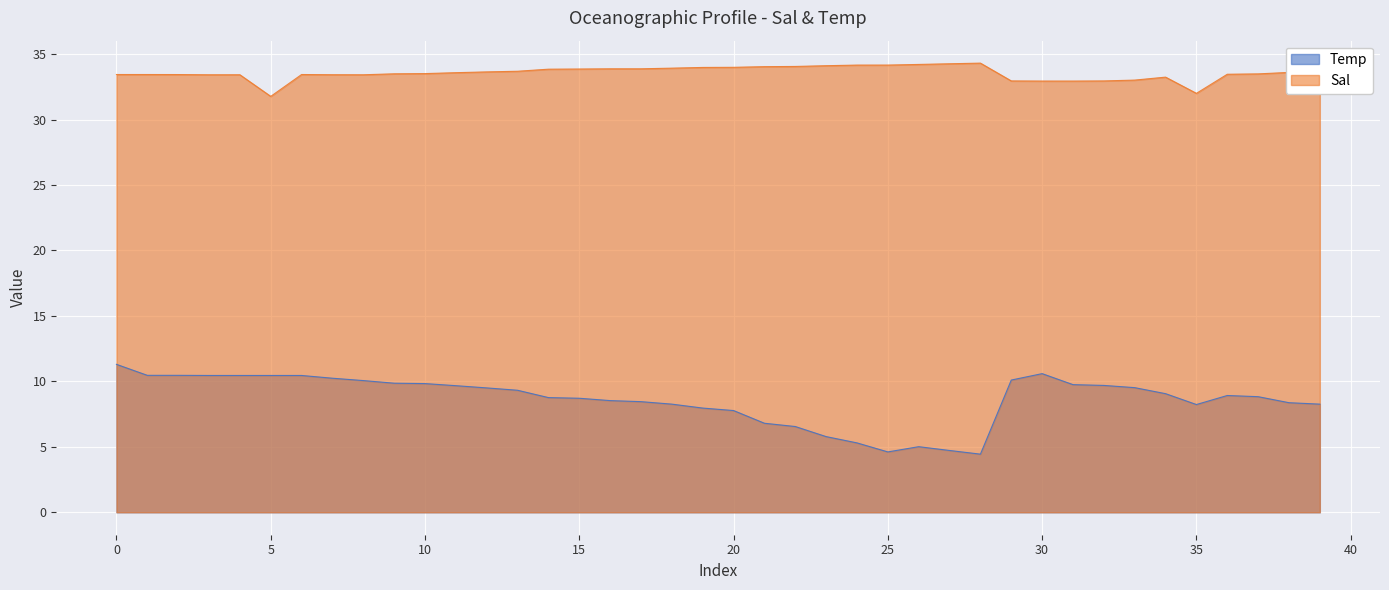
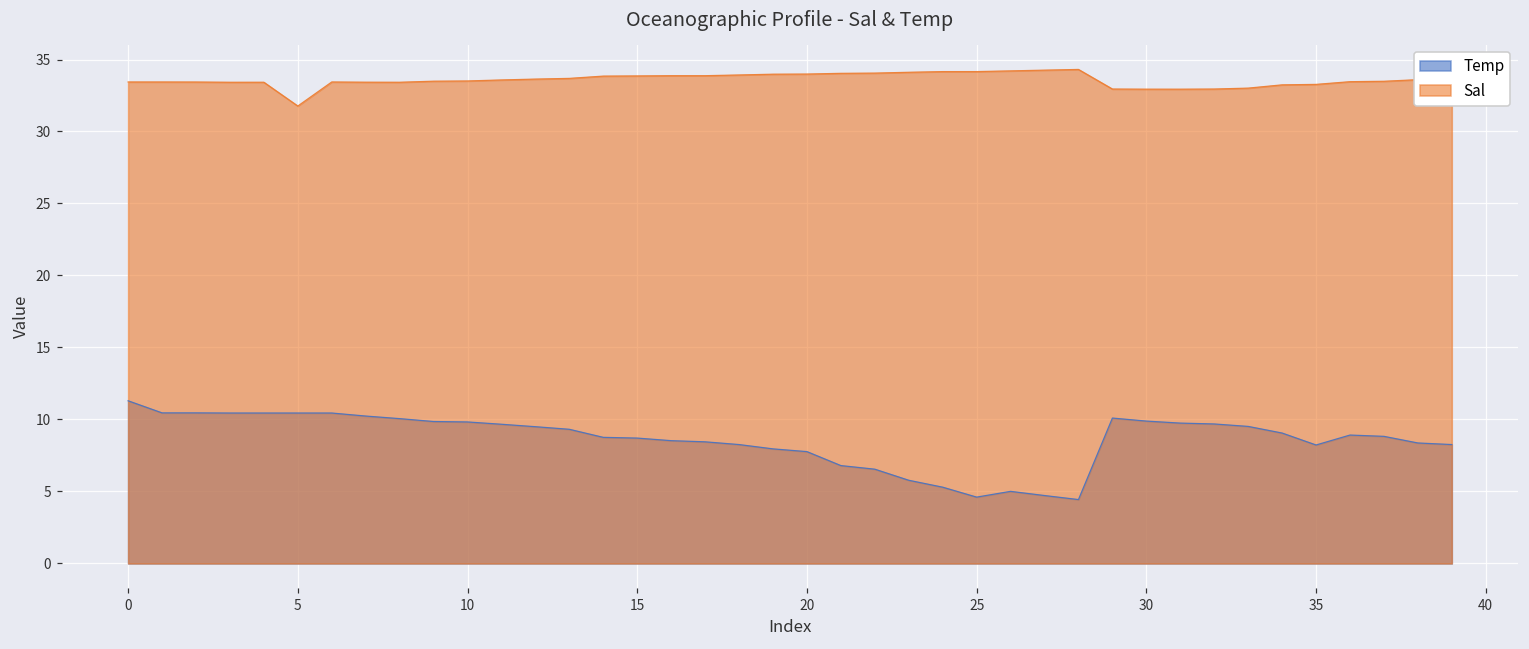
Temp, 30: 10.6 -> 9.9
Sal, 35: 32.0 -> 33.3
